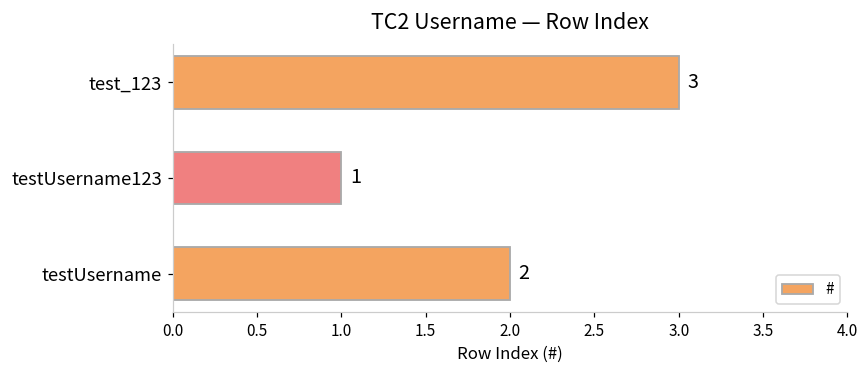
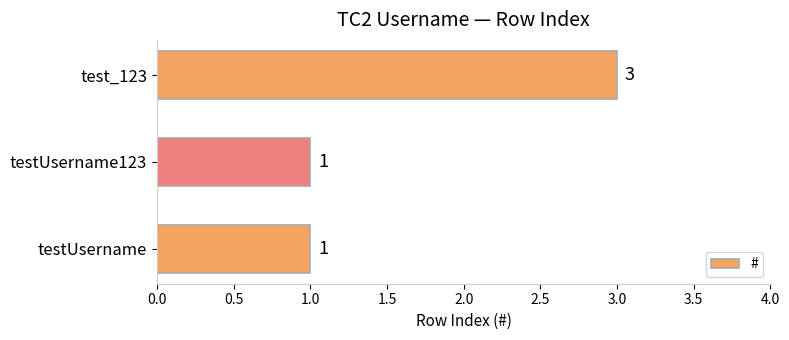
testUsername: 2 -> 1
